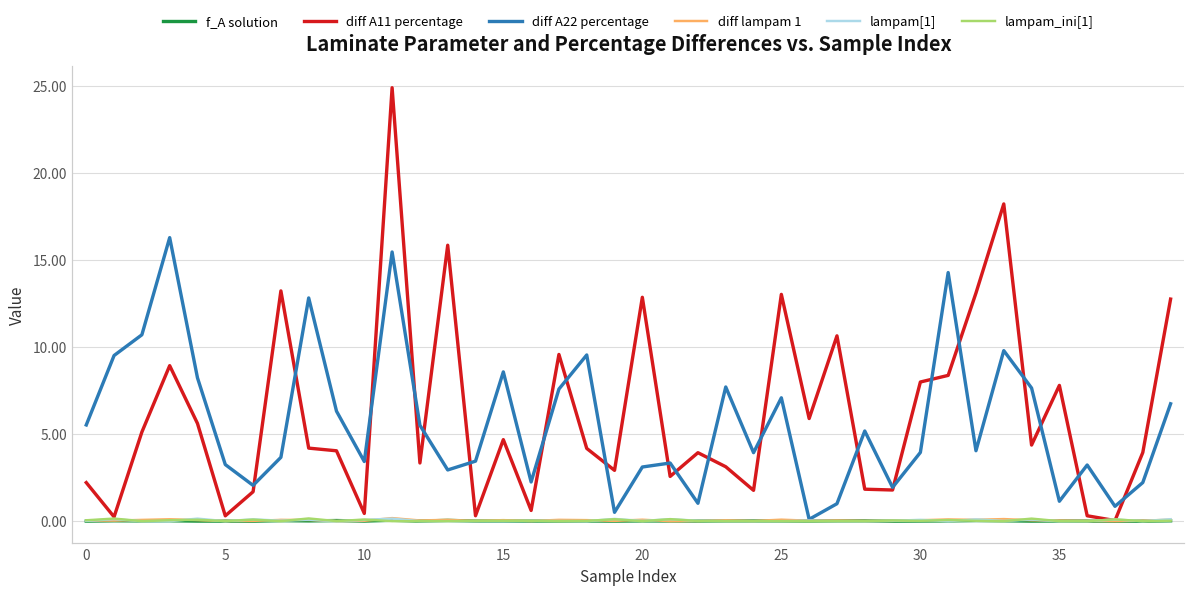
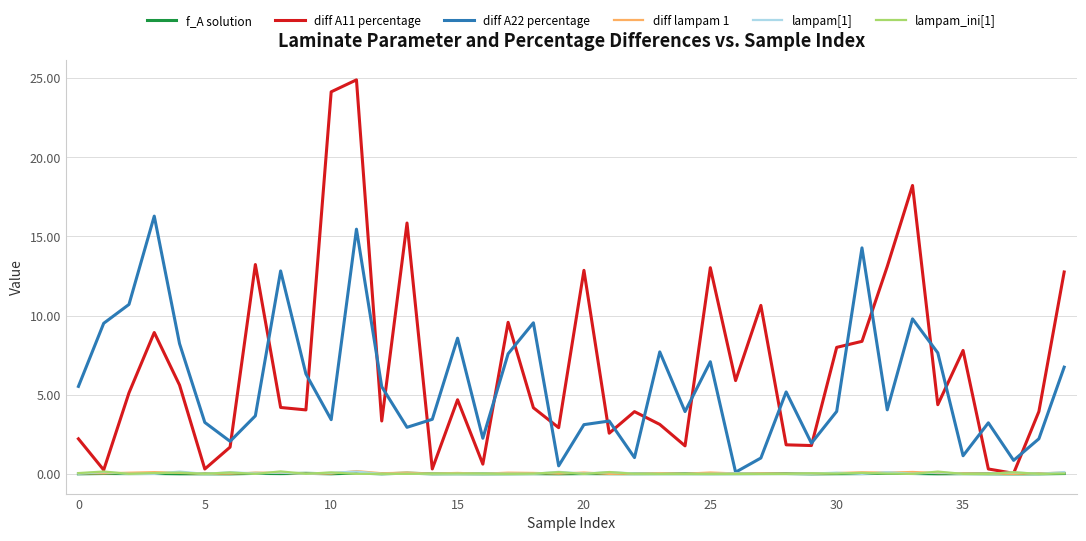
diff A11 percentage, 10: 0.4 -> 24.1
